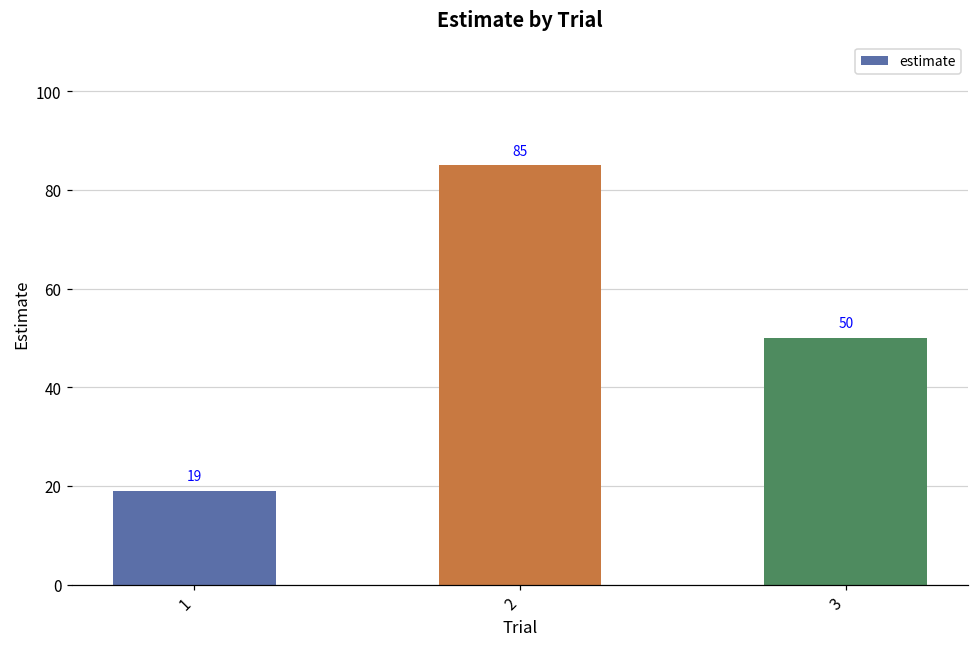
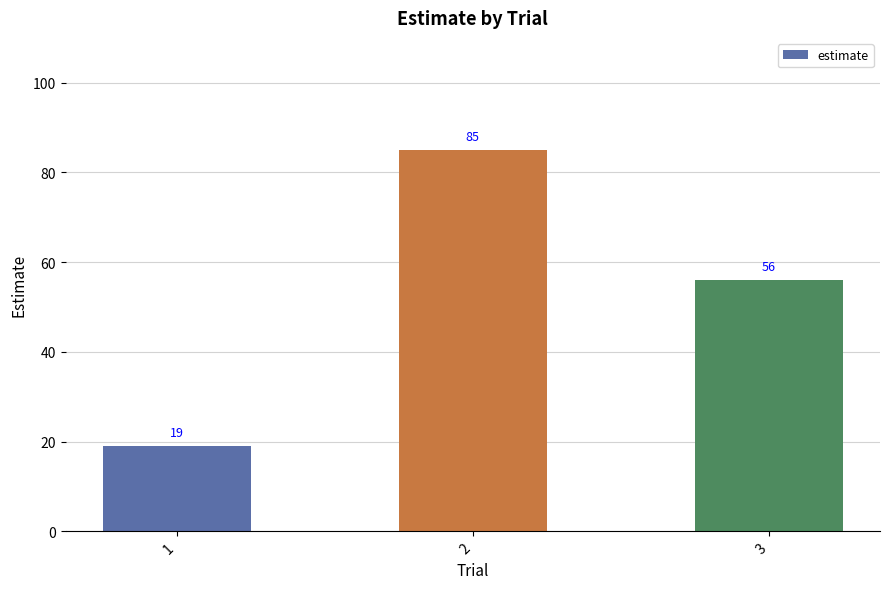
3: 50 -> 56
